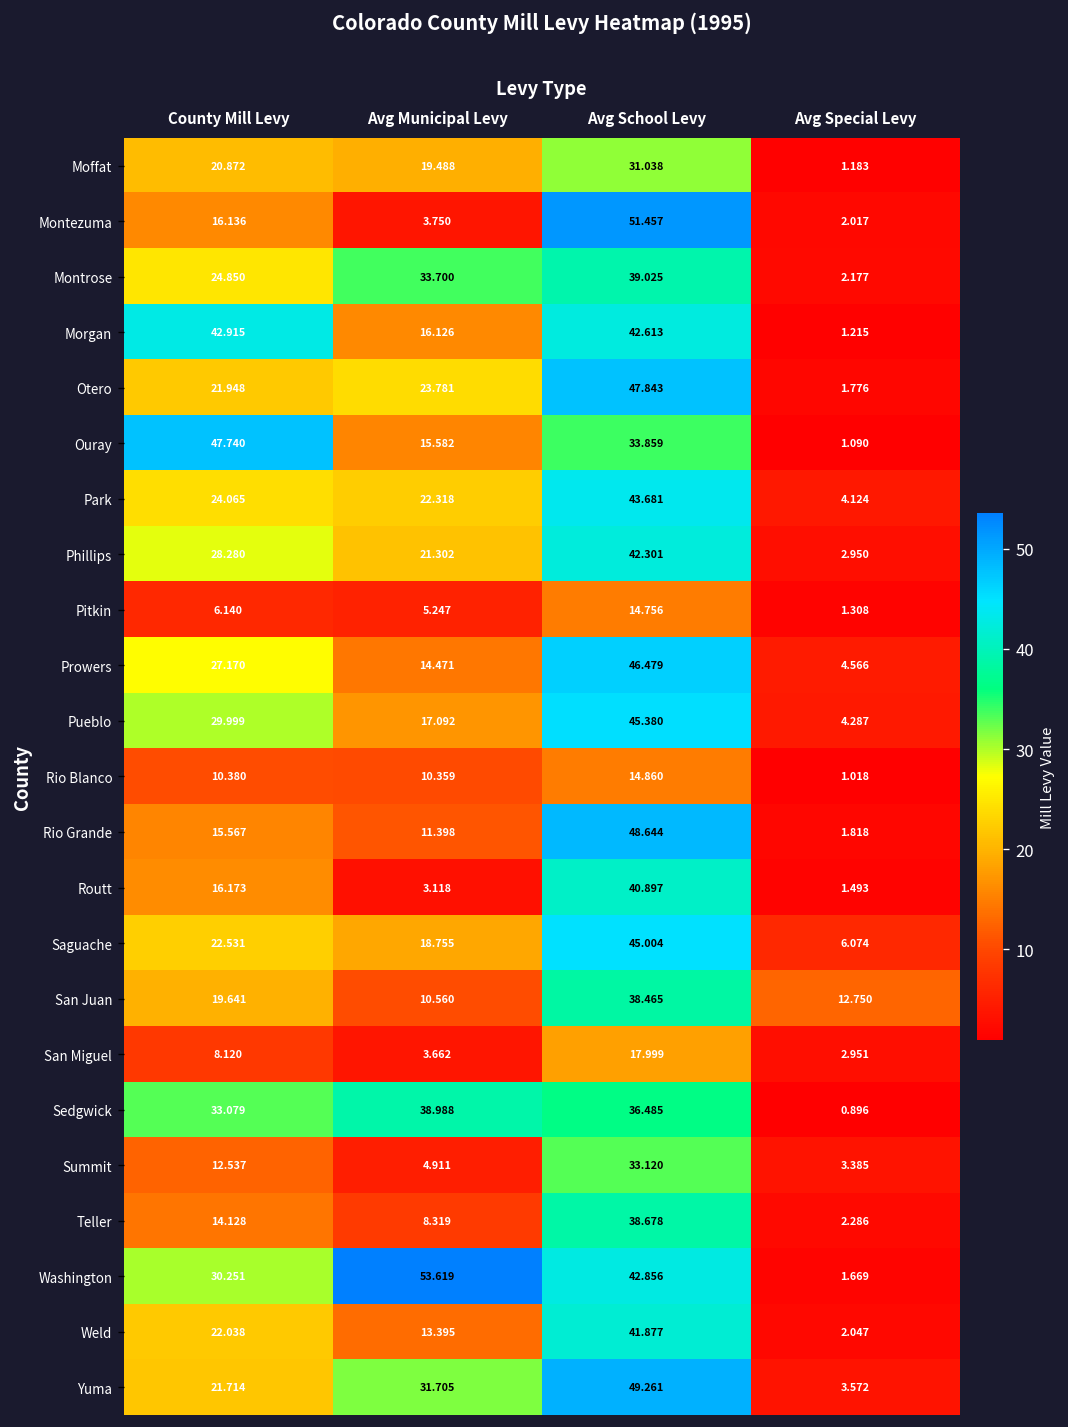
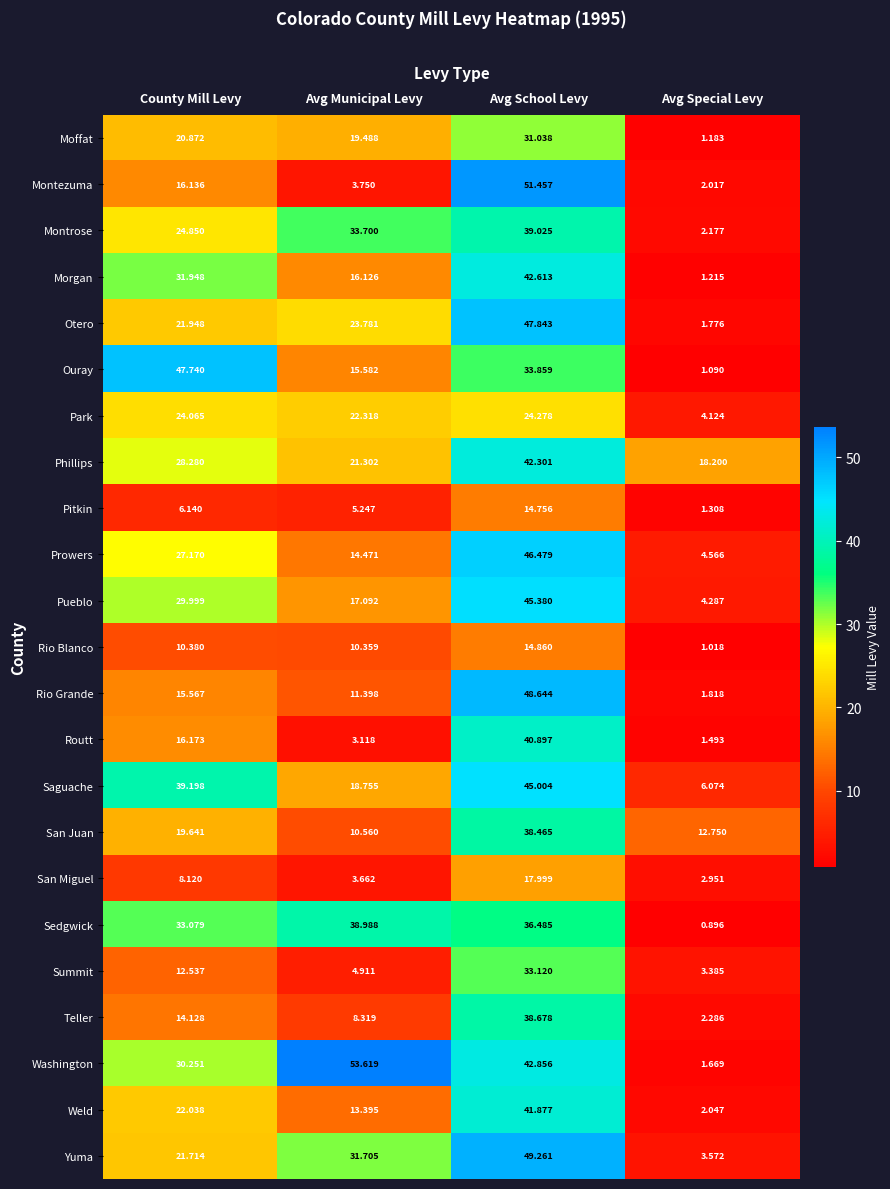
Morgan, County Mill Levy: 42.915 -> 31.948
Park, Avg School Levy: 43.681 -> 24.278
Phillips, Avg Special Levy: 2.950 -> 18.200
Saguache, County Mill Levy: 22.531 -> 39.198
